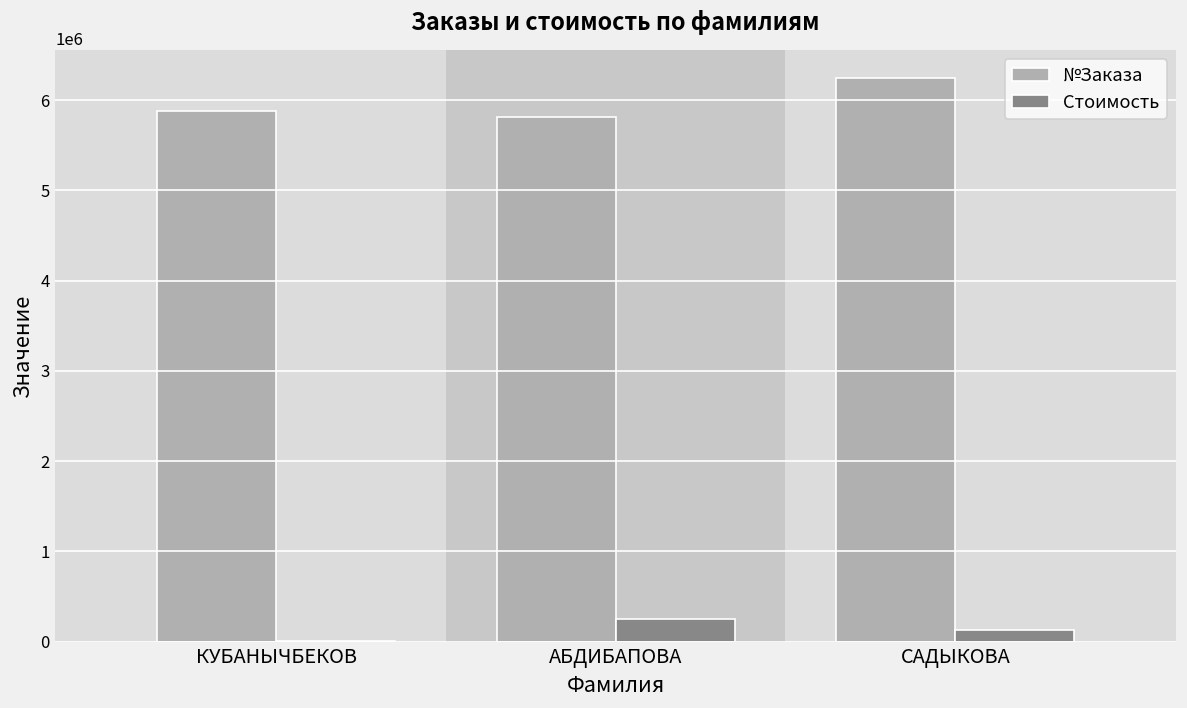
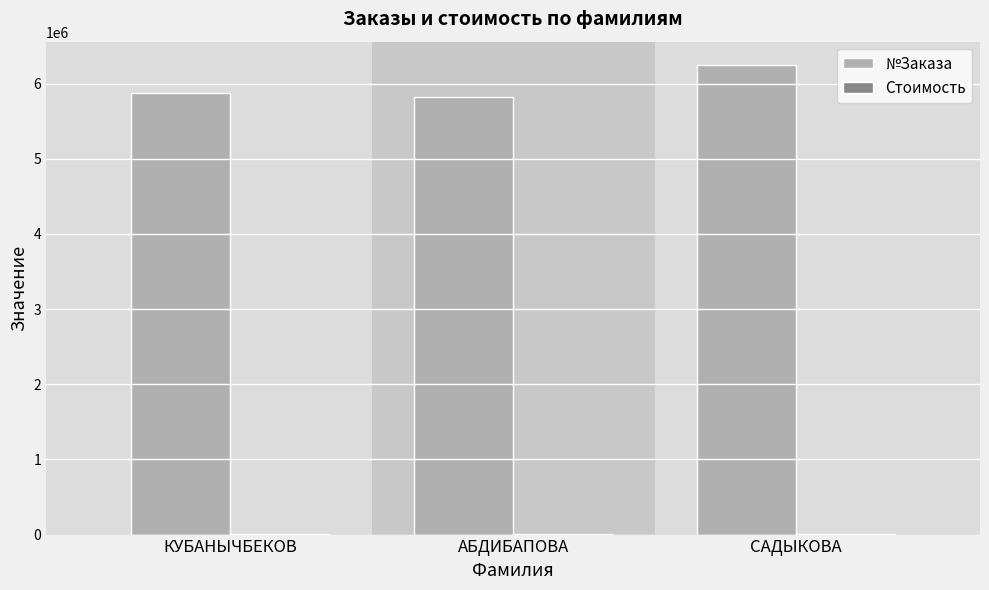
Стоимость, АБДИБАПОВА: 300000 -> 0
Стоимость, САДЫКОВА: 100000 -> 0
